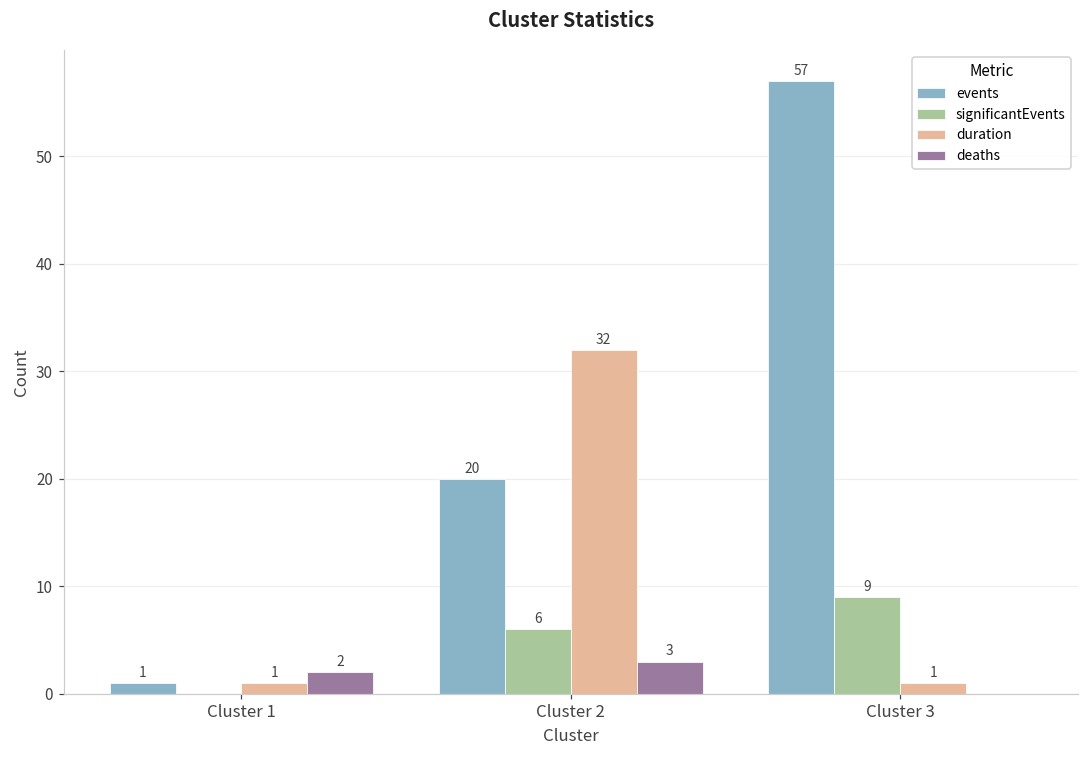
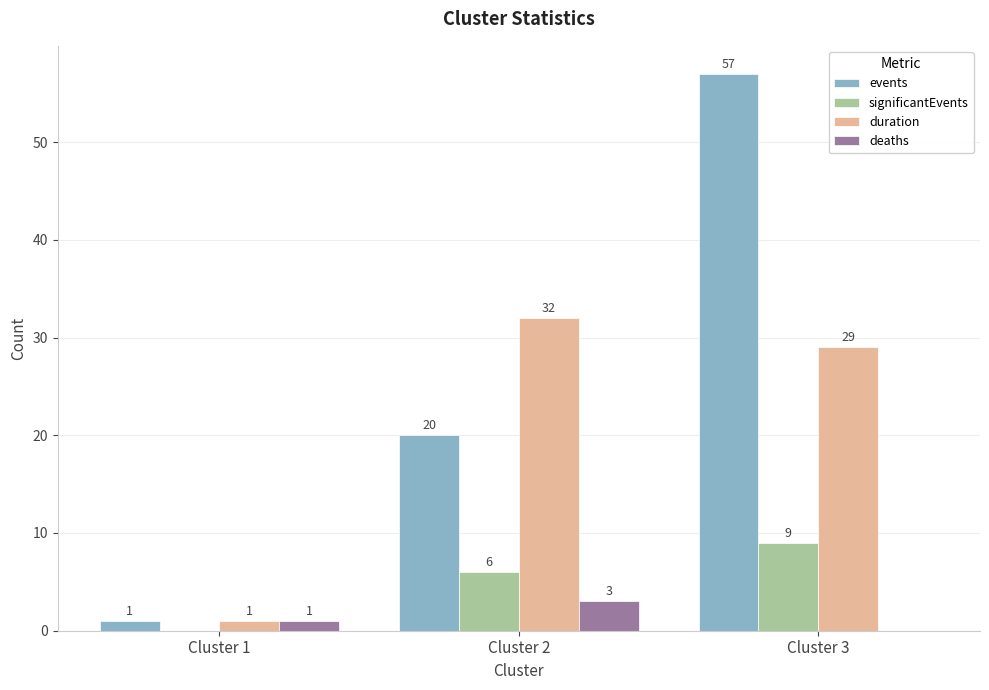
deaths, Cluster 1: 2 -> 1
duration, Cluster 3: 1 -> 29
